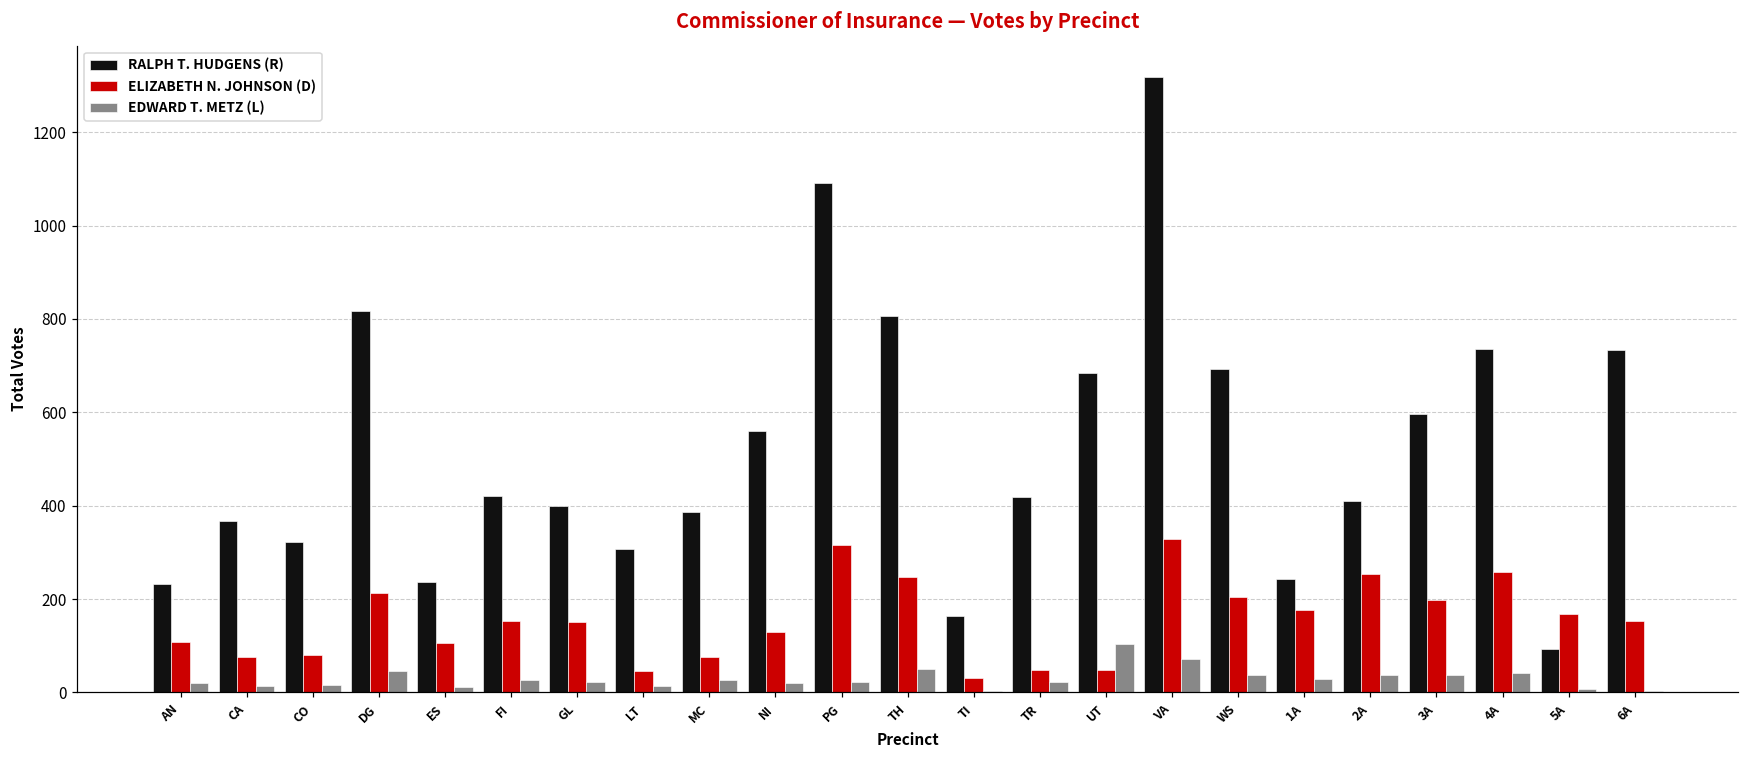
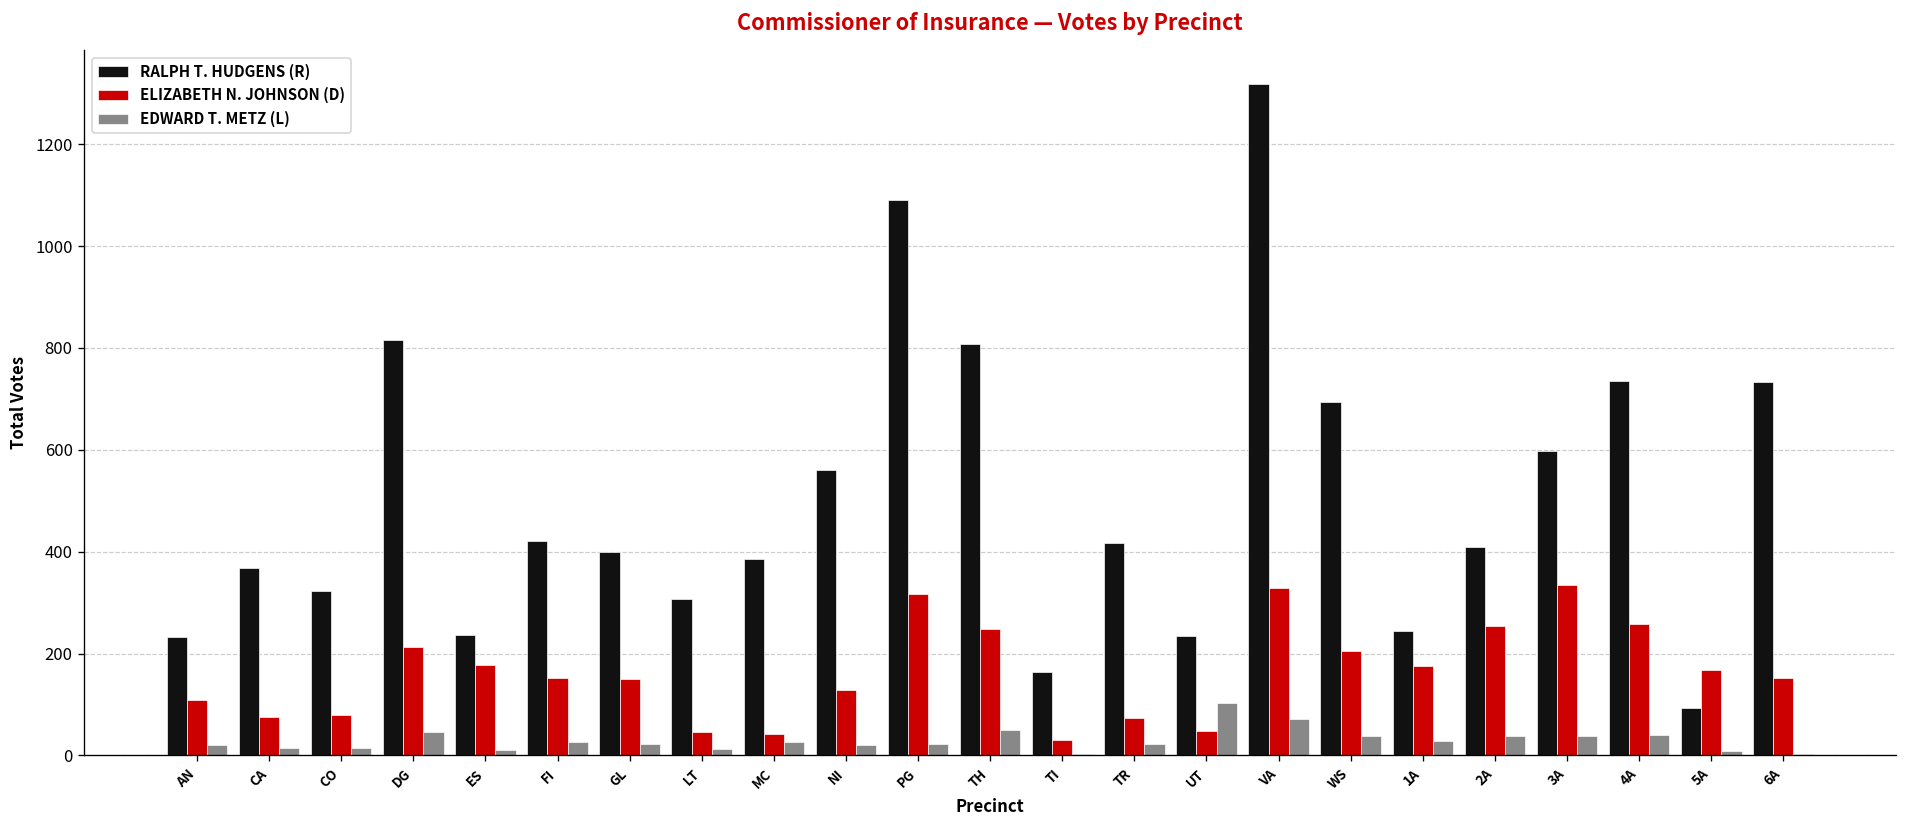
ELIZABETH N. JOHNSON (D), ES: 110 -> 180
ELIZABETH N. JOHNSON (D), MC: 80 -> 40
ELIZABETH N. JOHNSON (D), TR: 50 -> 70
RALPH T. HUDGENS (R), UT: 690 -> 230
ELIZABETH N. JOHNSON (D), 3A: 200 -> 340
